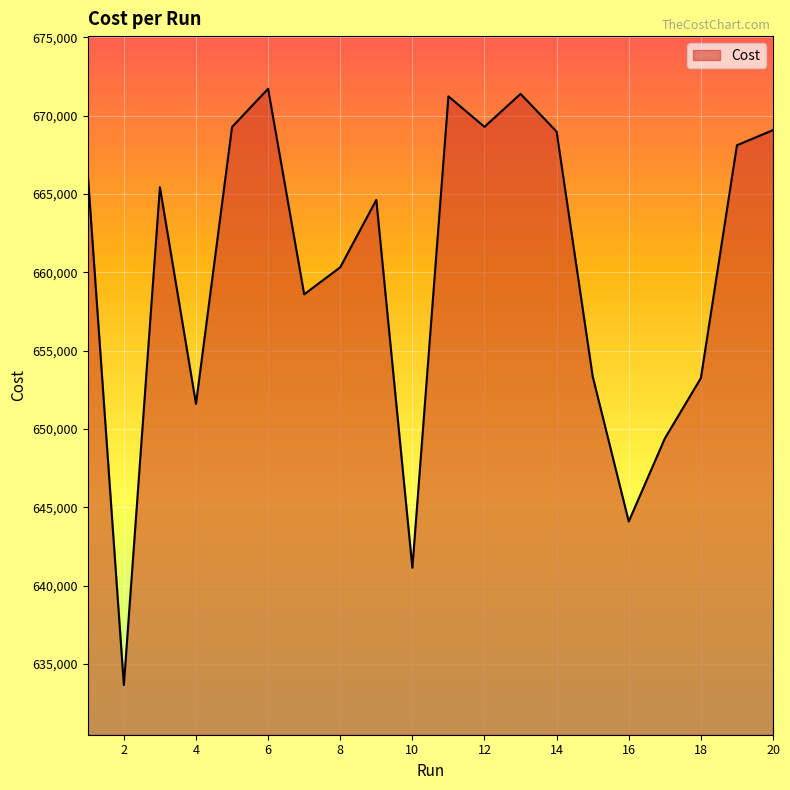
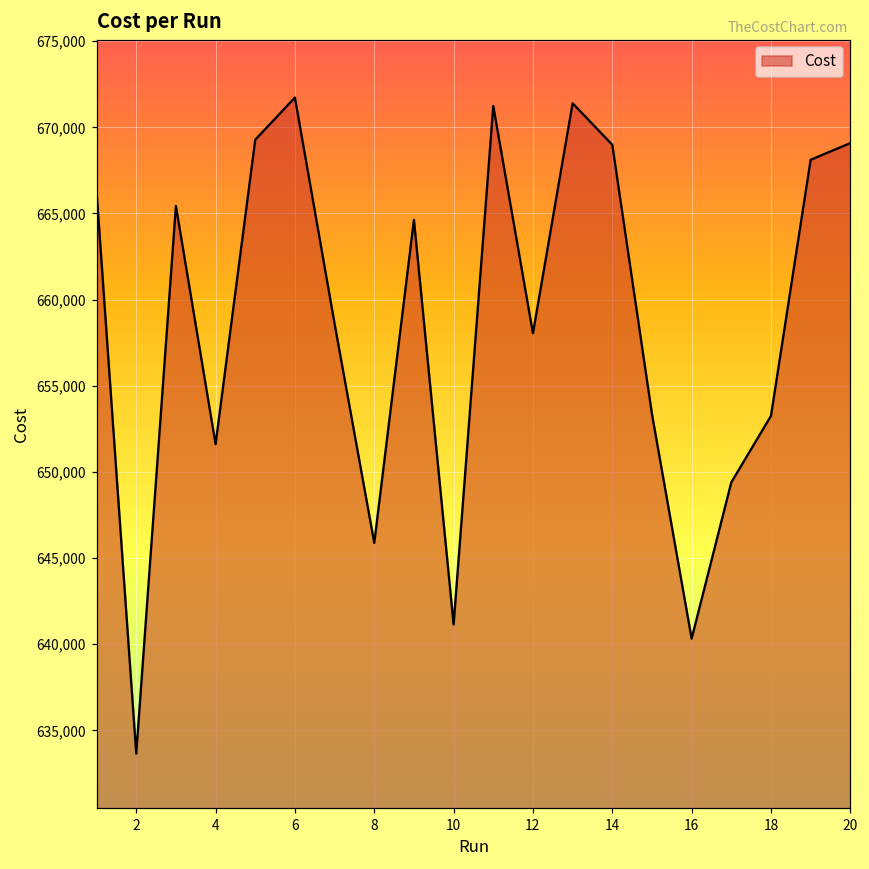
8: 660,300 -> 645,900
12: 669,300 -> 658,000
16: 644,100 -> 640,300
